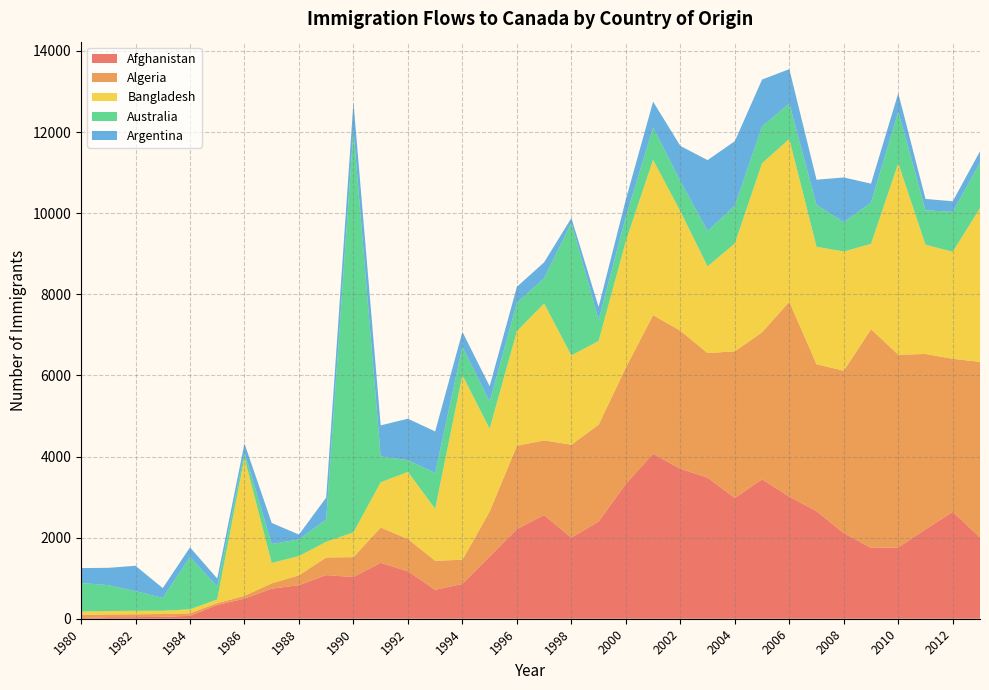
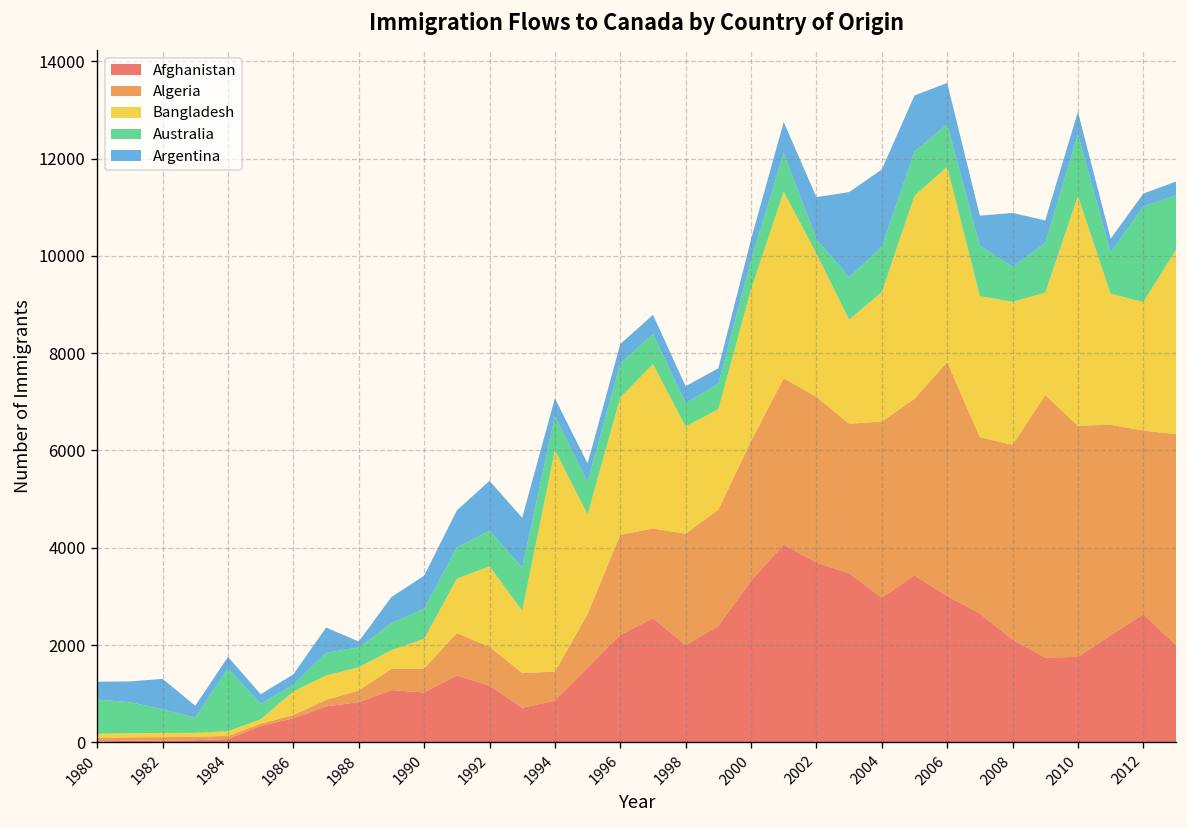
Bangladesh, 1986: 3400 -> 500
Australia, 1990: 9900 -> 600
Australia, 1992: 300 -> 700
Australia, 1998: 3300 -> 500
Argentina, 1998: 100 -> 300
Australia, 2002: 700 -> 300
Australia, 2012: 1000 -> 2000
